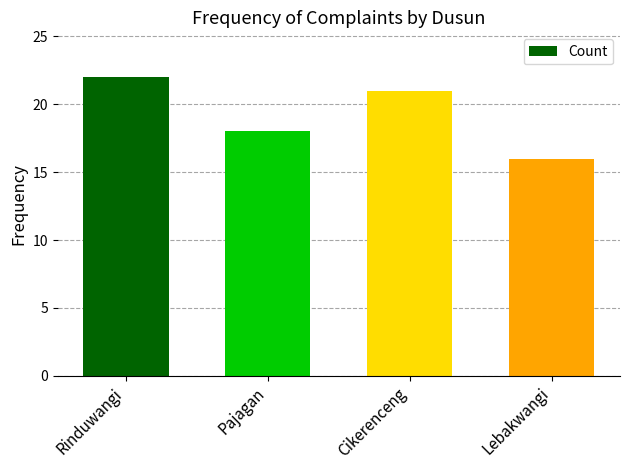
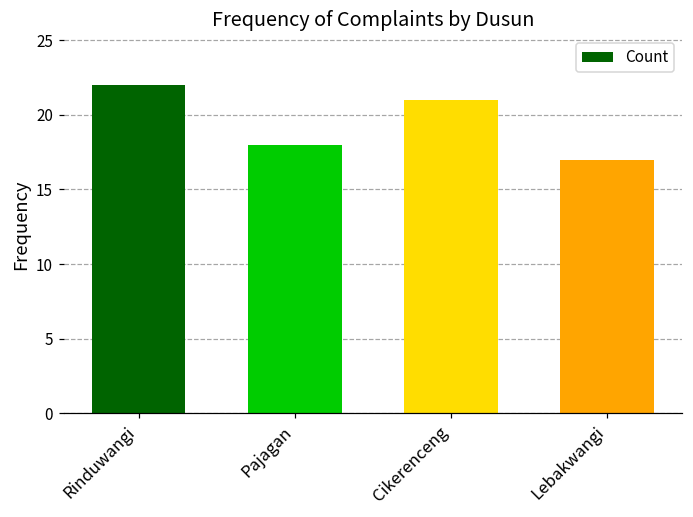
Lebakwangi: 16 -> 17
